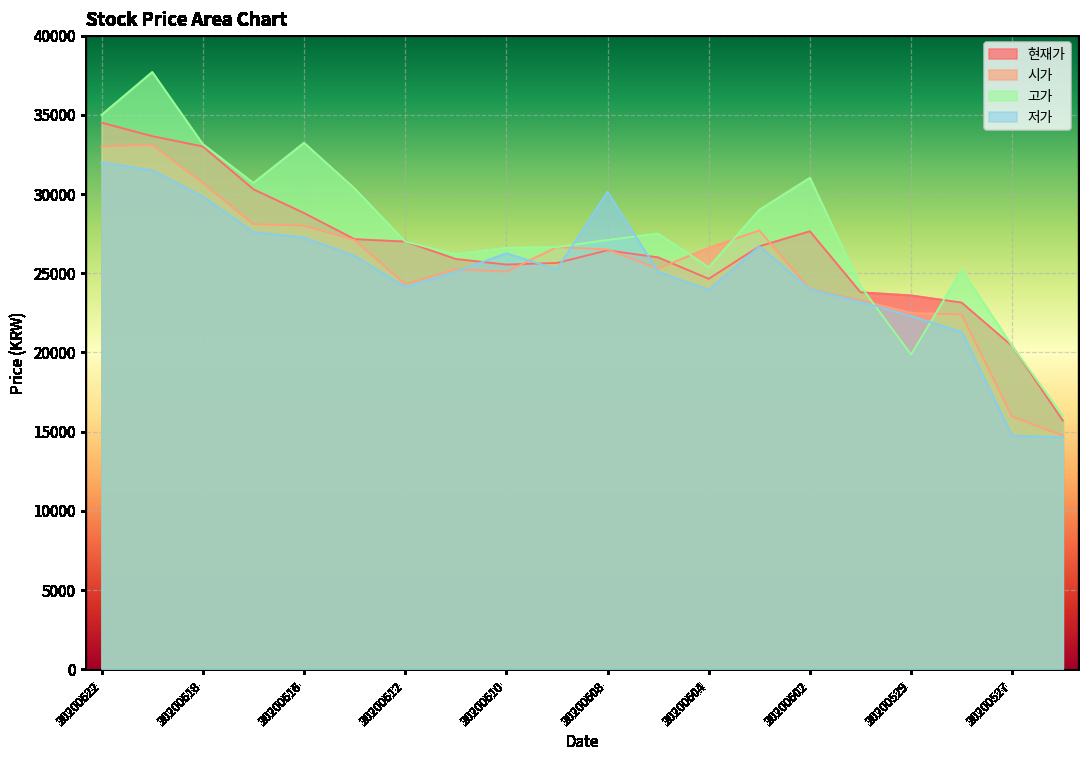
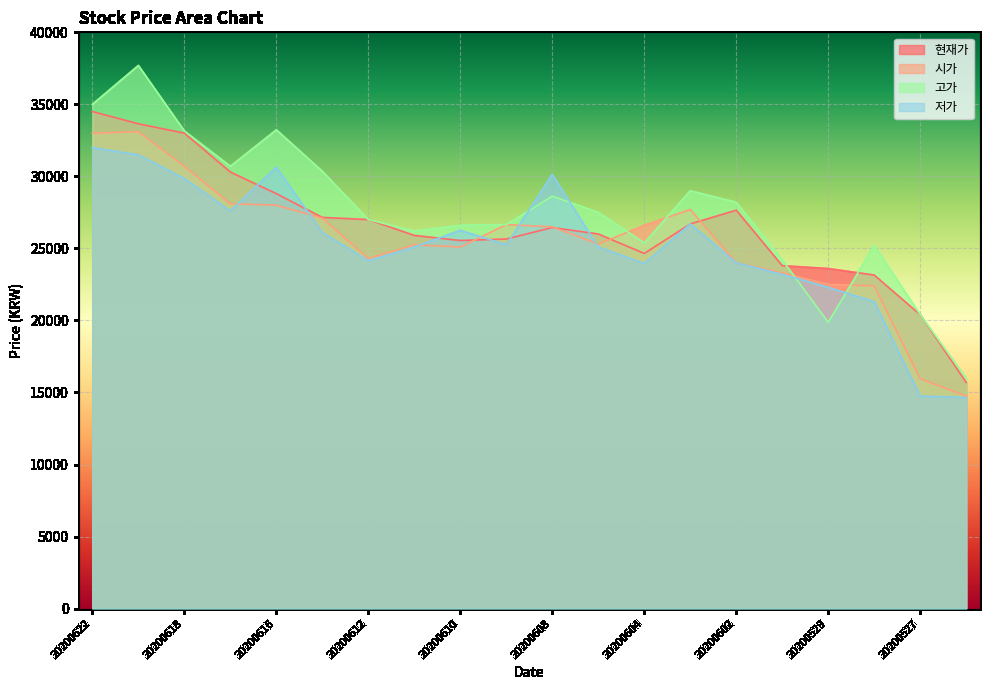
저가, 20200616: 27300 -> 30600
고가, 20200608: 27100 -> 28600
고가, 20200602: 31000 -> 28200
